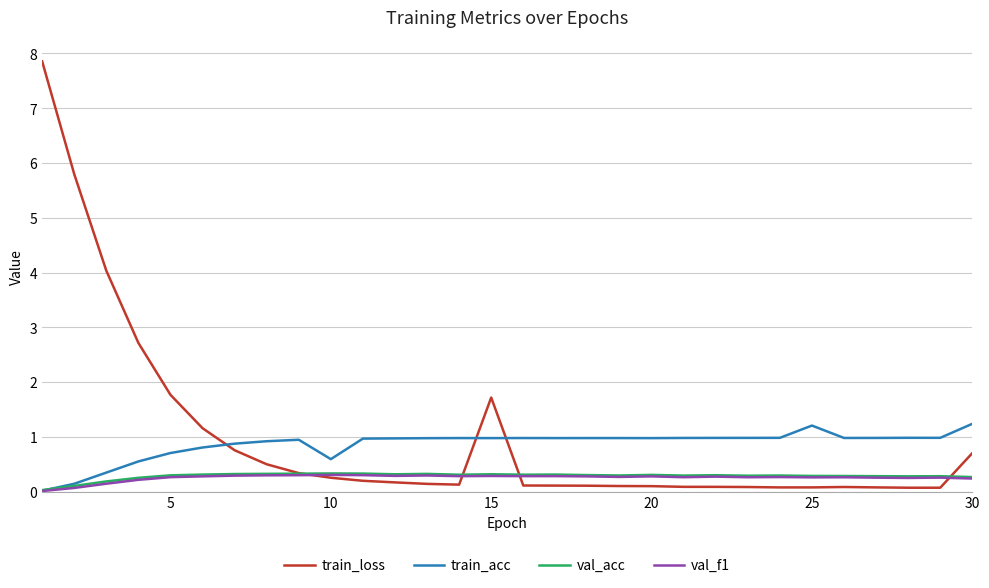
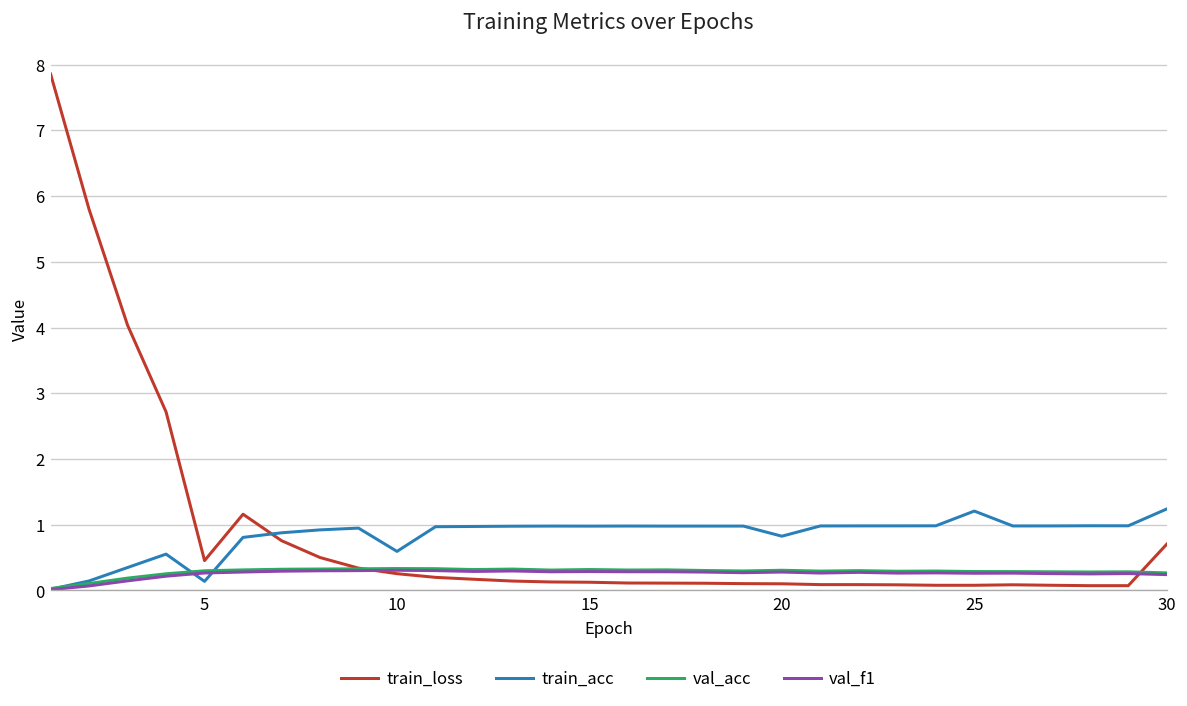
train_loss, 5: 1.8 -> 0.5
train_acc, 5: 0.7 -> 0.1
train_loss, 15: 1.7 -> 0.1
train_acc, 20: 1.0 -> 0.8
